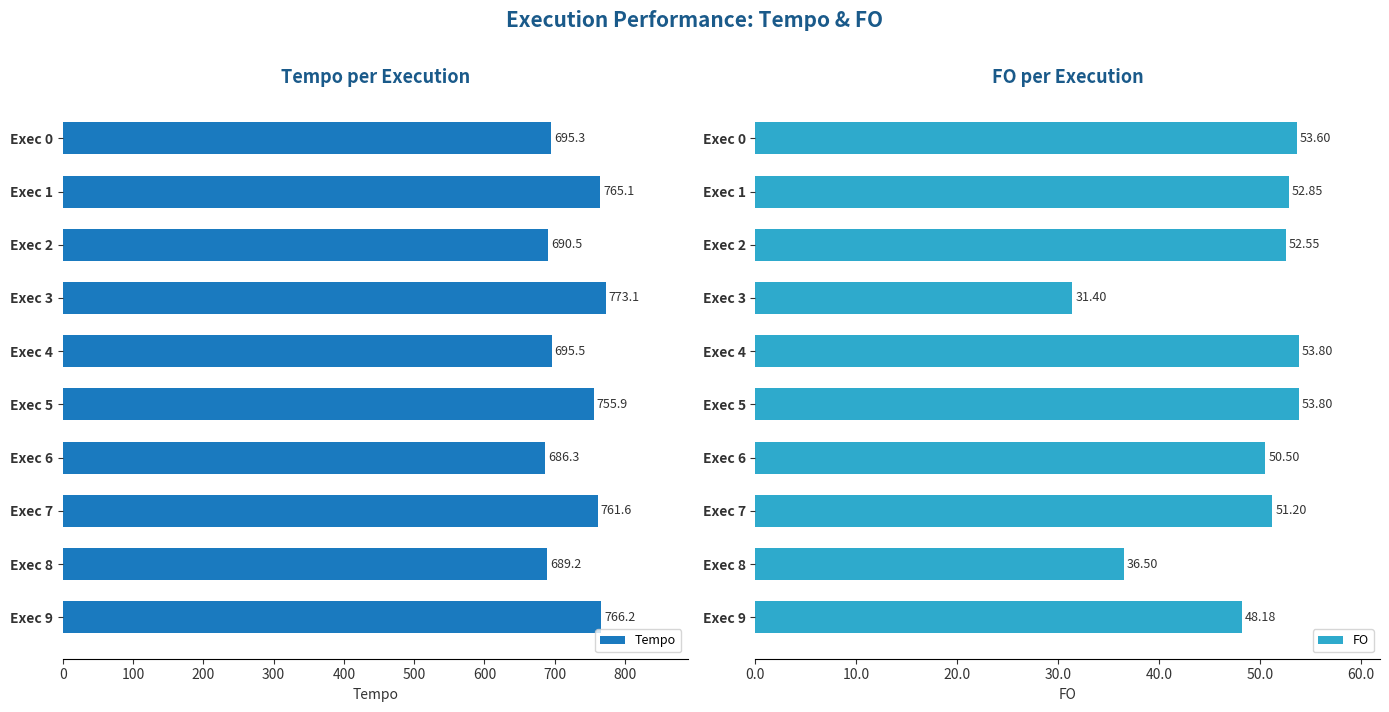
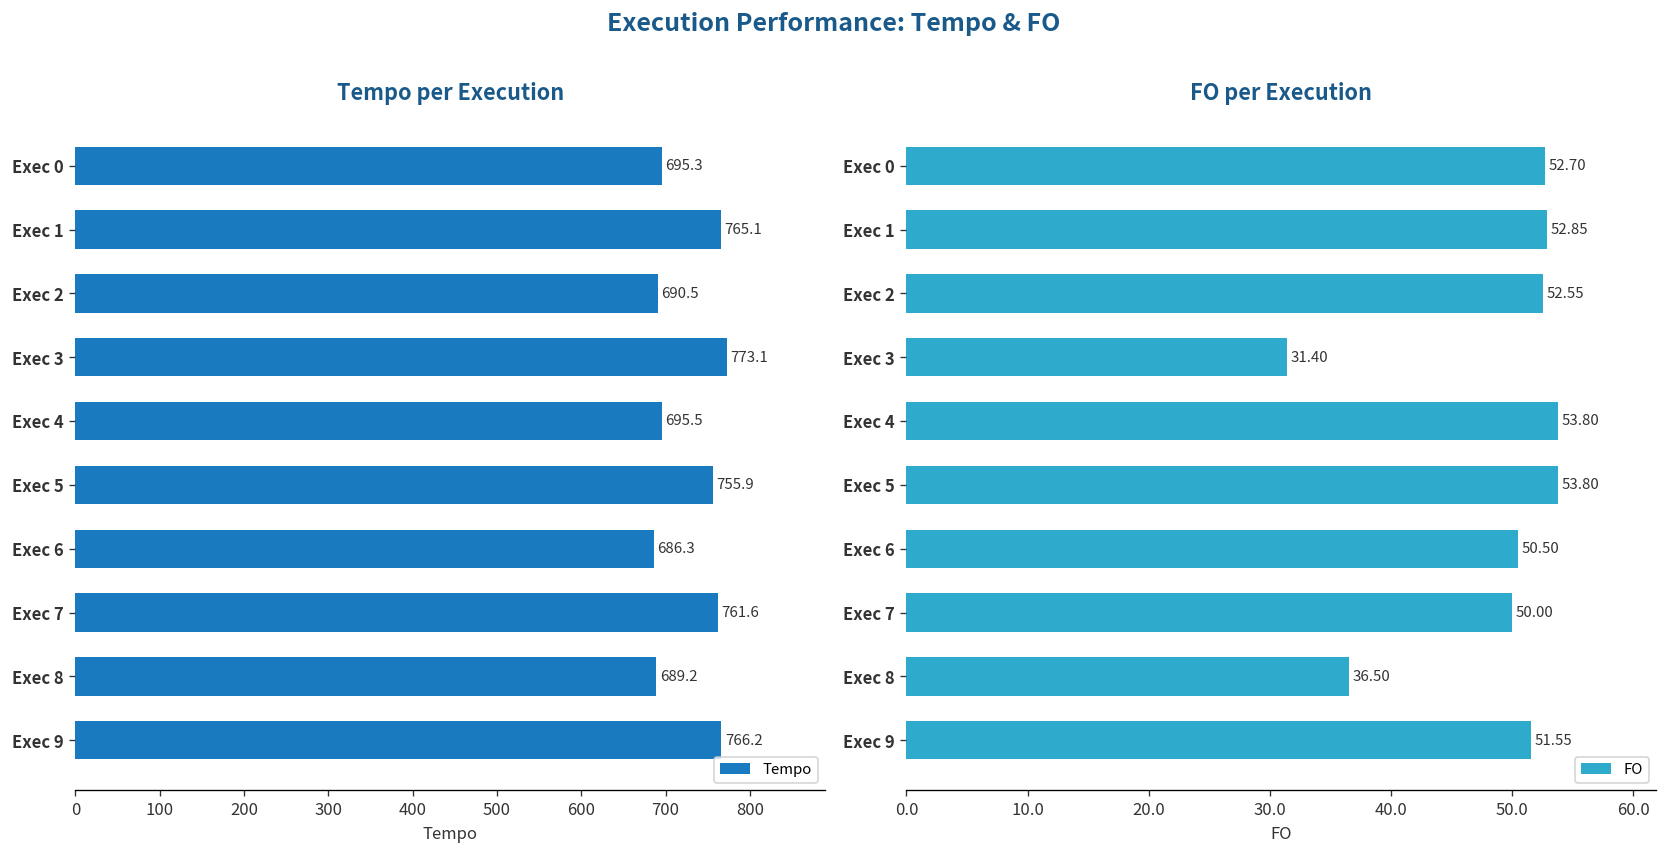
FO per Execution, Exec 0: 53.60 -> 52.70
FO per Execution, Exec 7: 51.20 -> 50.00
FO per Execution, Exec 9: 48.18 -> 51.55
